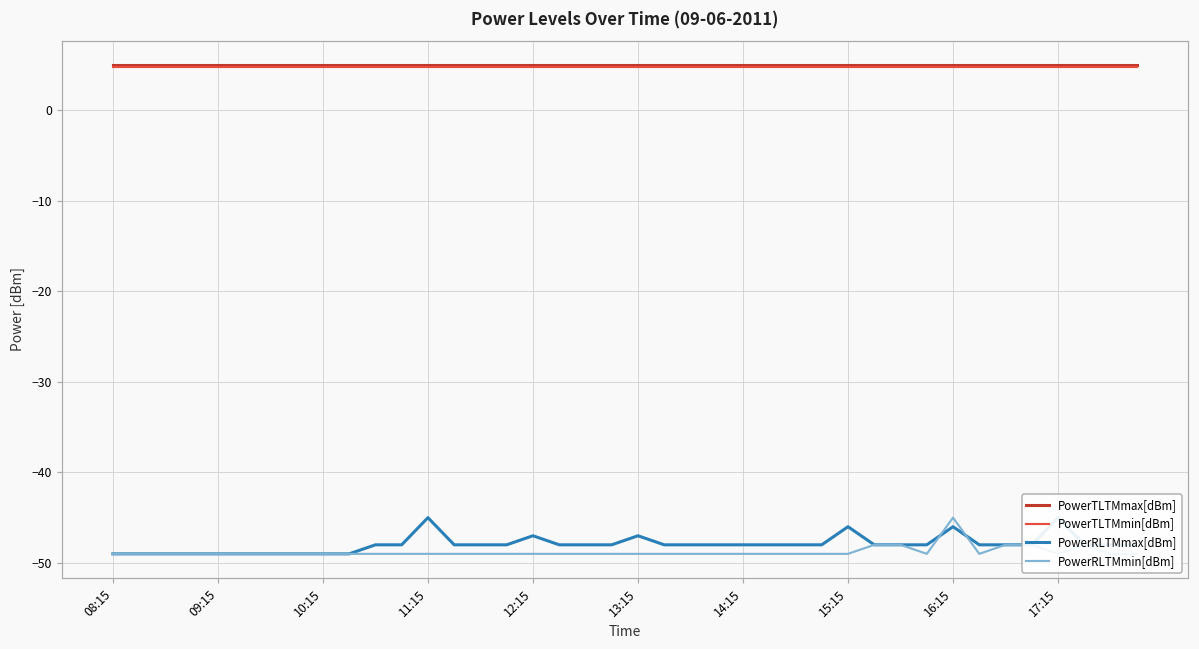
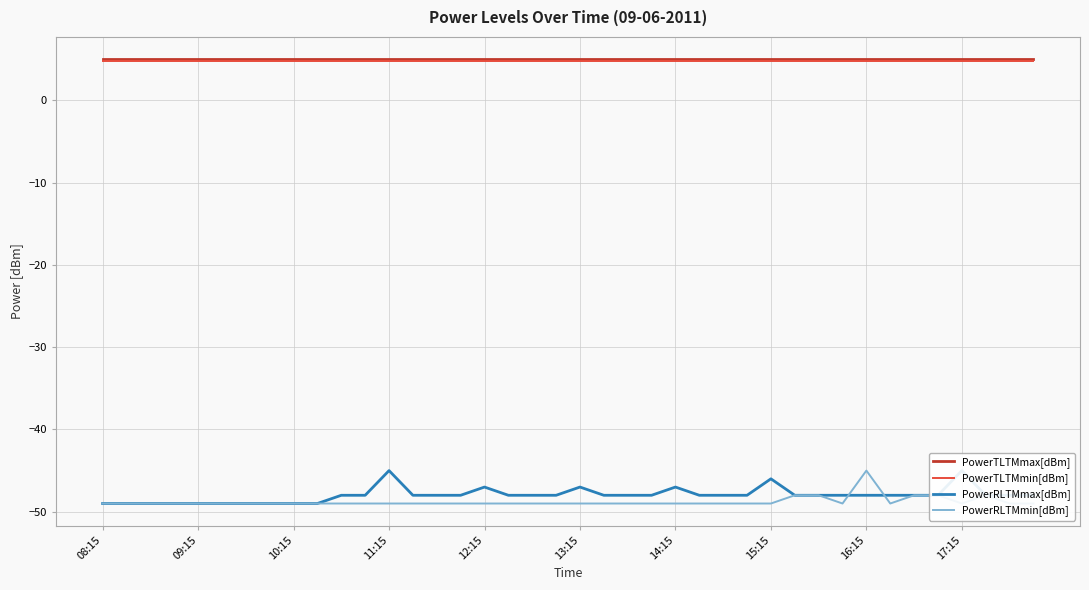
PowerRLTMmax[dBm], 14:15: -48 -> -47
PowerRLTMmax[dBm], 16:15: -46 -> -48
